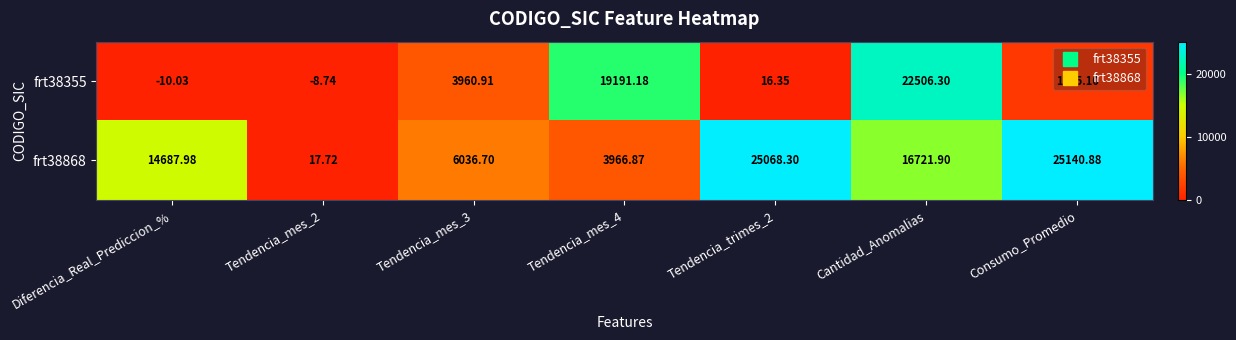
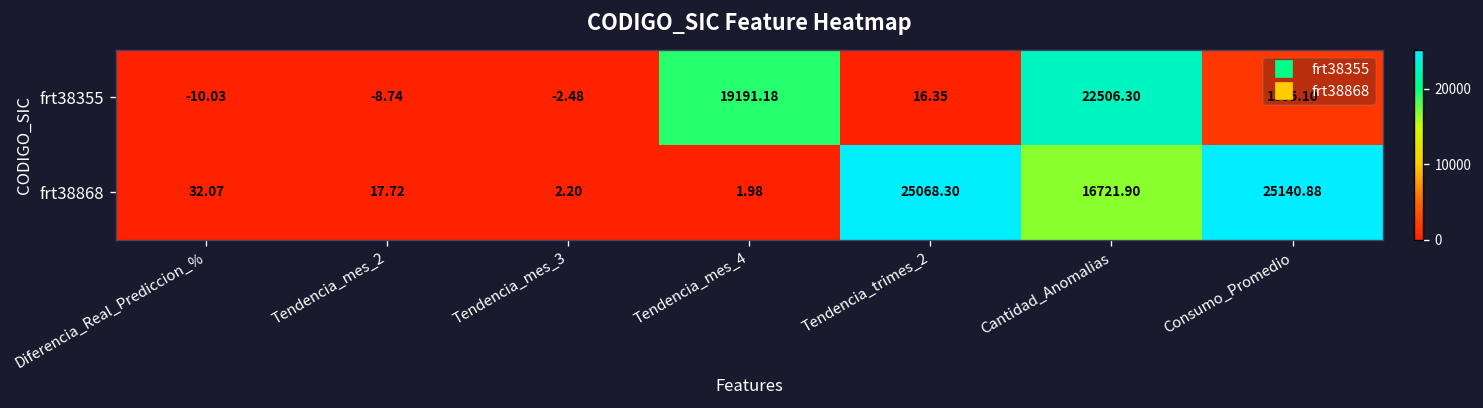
frt38355, Tendencia_mes_3: 3960.91 -> -2.48
frt38868, Diferencia_Real_Prediccion_%: 14687.98 -> 32.07
frt38868, Tendencia_mes_3: 6036.70 -> 2.20
frt38868, Tendencia_mes_4: 3966.87 -> 1.98
